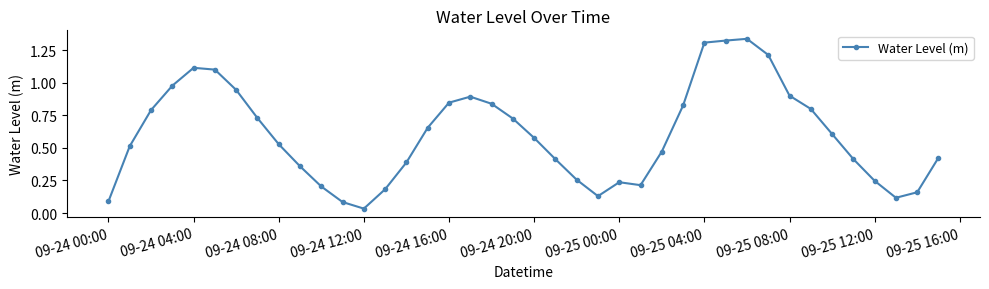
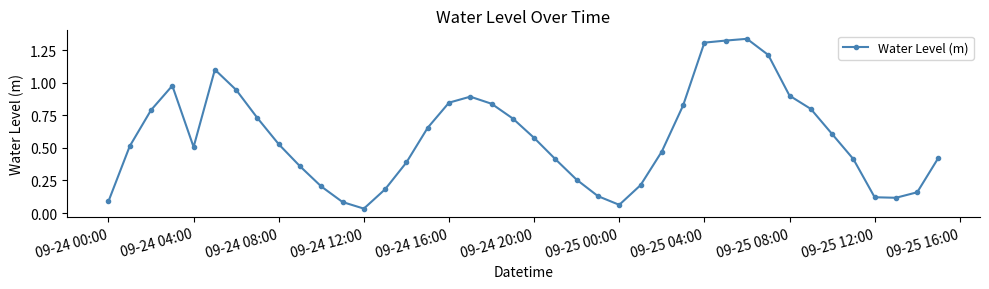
09-24 04:00: 1.11 -> 0.51
09-25 00:00: 0.24 -> 0.06
09-25 12:00: 0.25 -> 0.12
